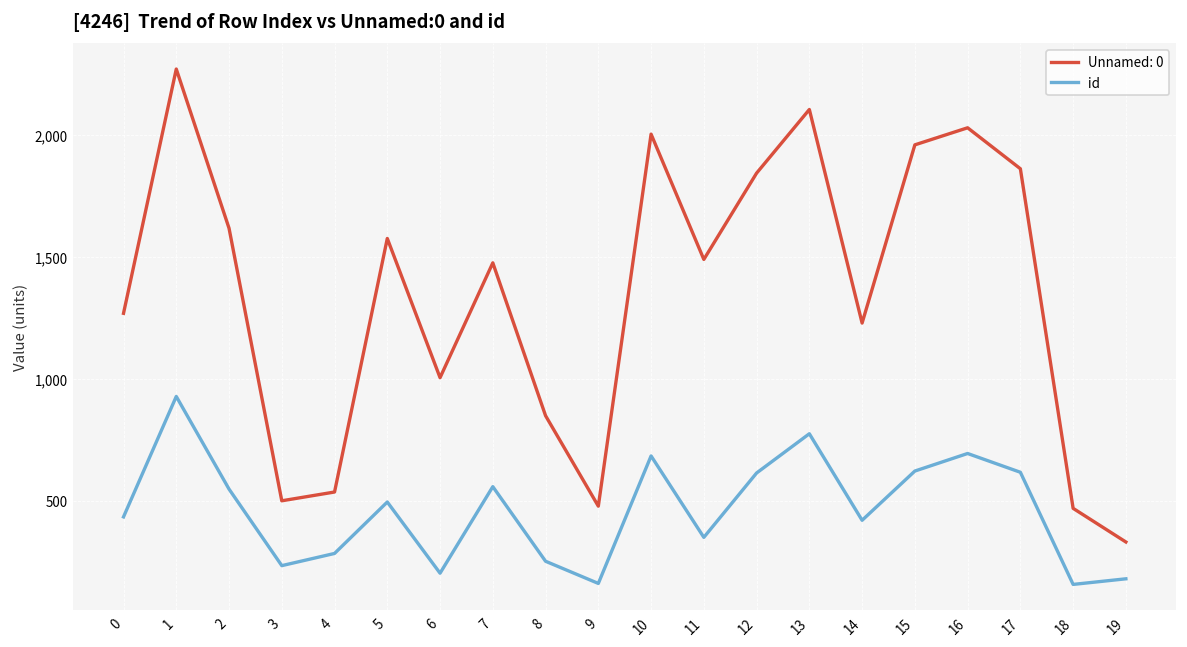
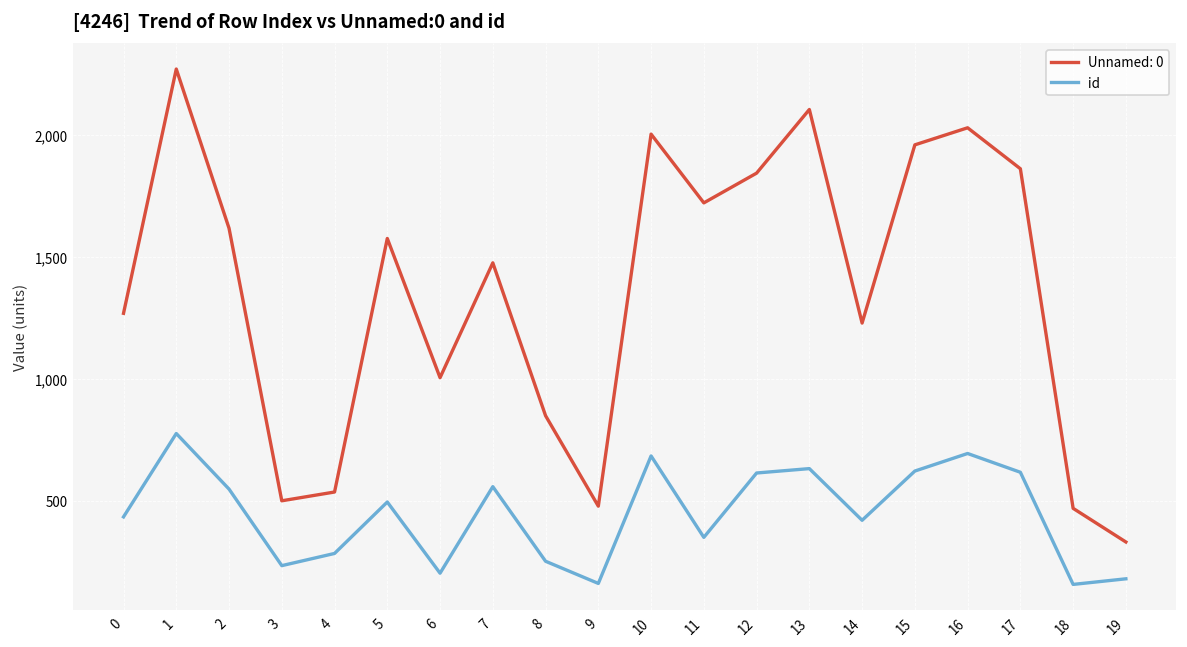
id, 1: 930 -> 780
Unnamed: 0, 11: 1,490 -> 1,720
id, 13: 770 -> 630
